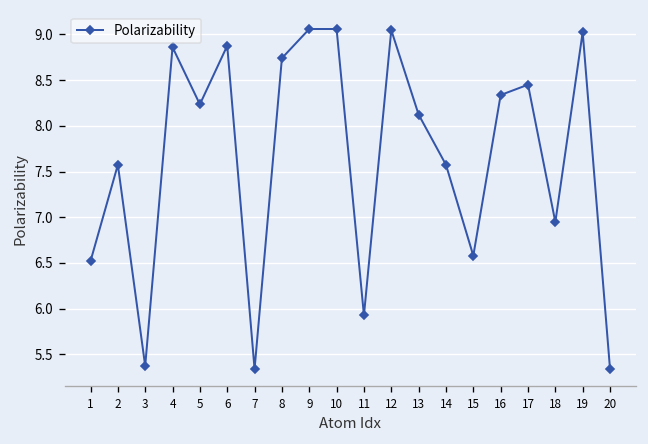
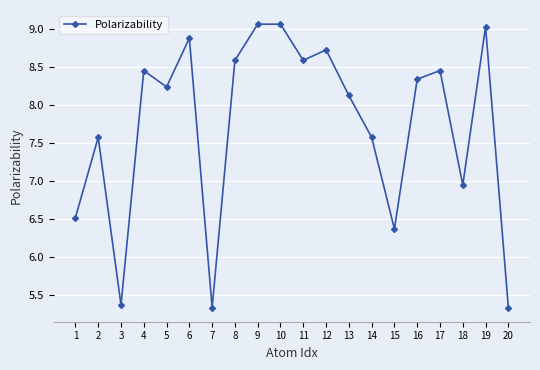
4: 8.9 -> 8.5
8: 8.7 -> 8.6
11: 5.9 -> 8.6
12: 9.0 -> 8.7
15: 6.6 -> 6.4
